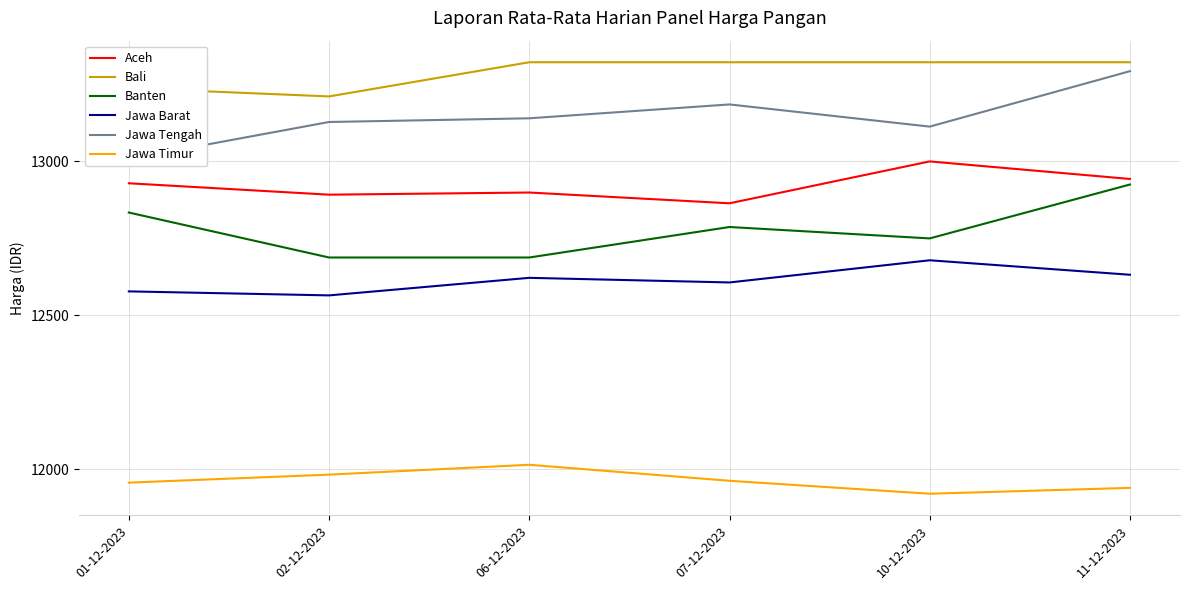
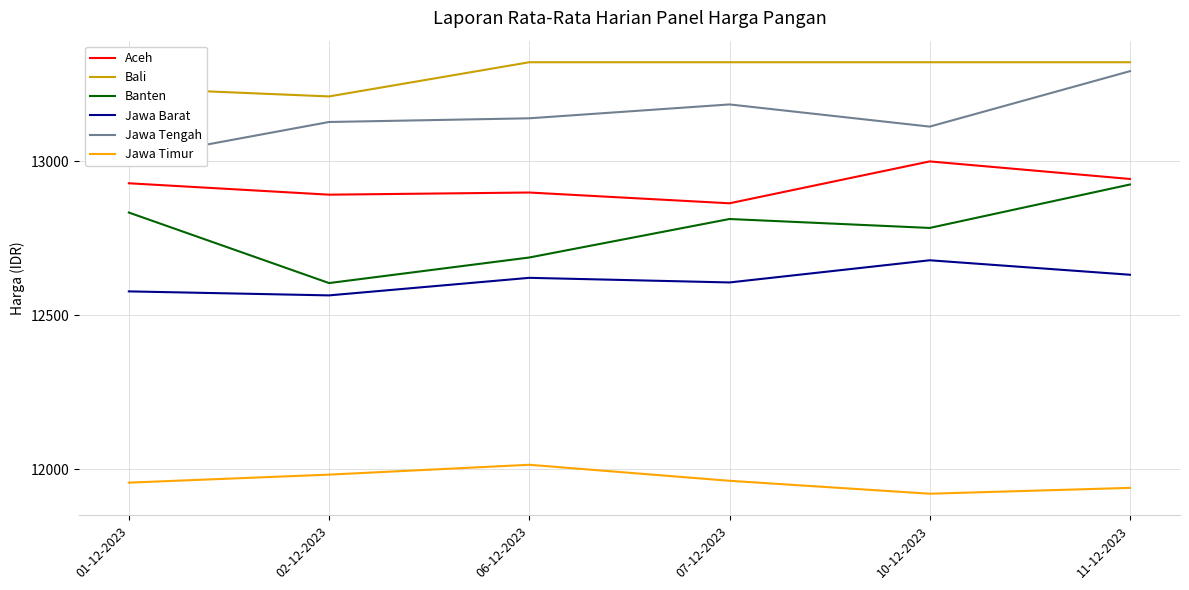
Banten, 02-12-2023: 12690 -> 12610
Banten, 07-12-2023: 12790 -> 12810
Banten, 10-12-2023: 12750 -> 12780
